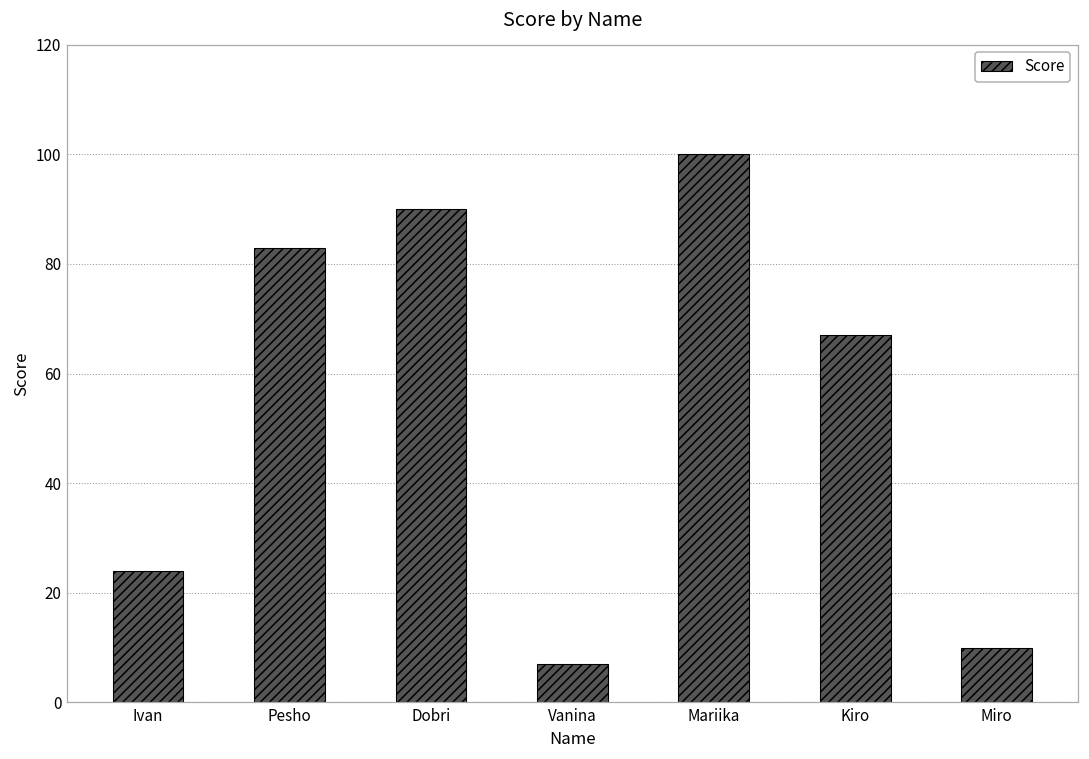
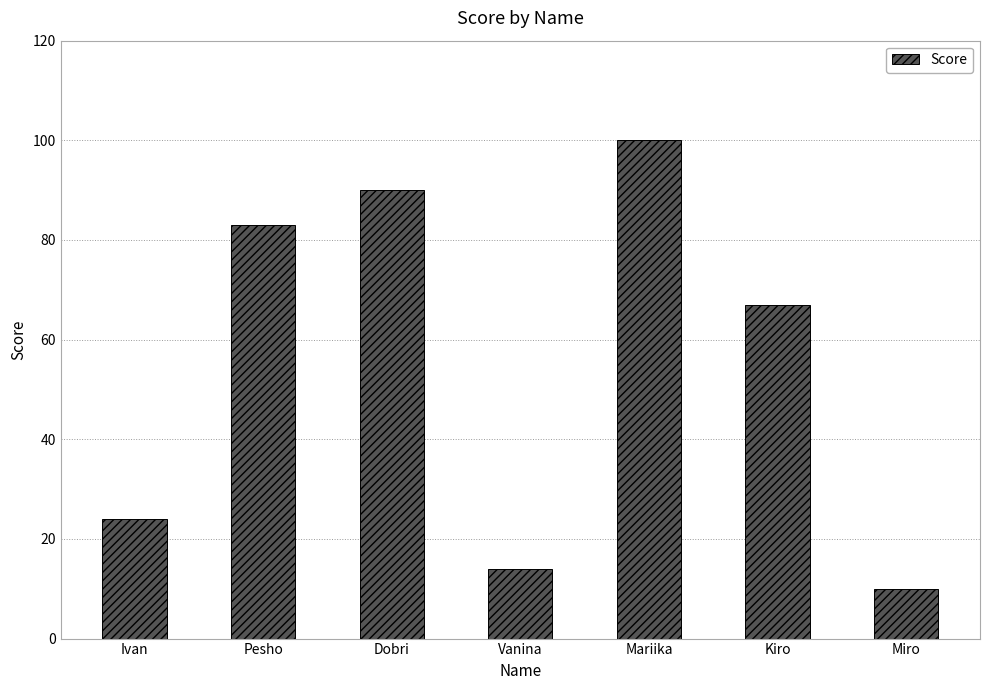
Vanina: 7 -> 14
